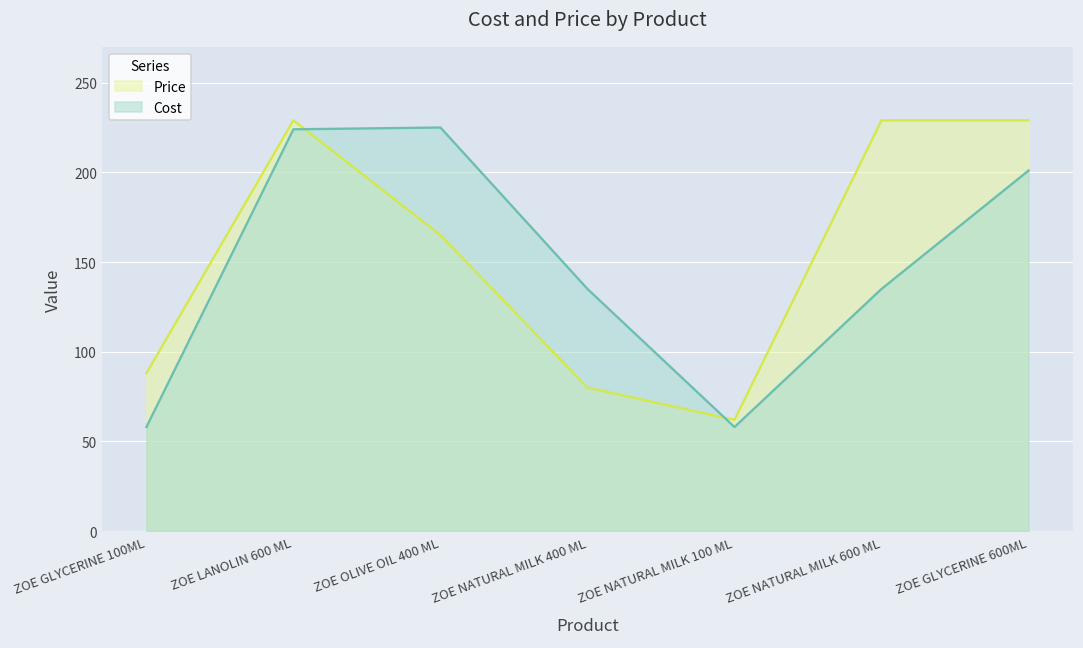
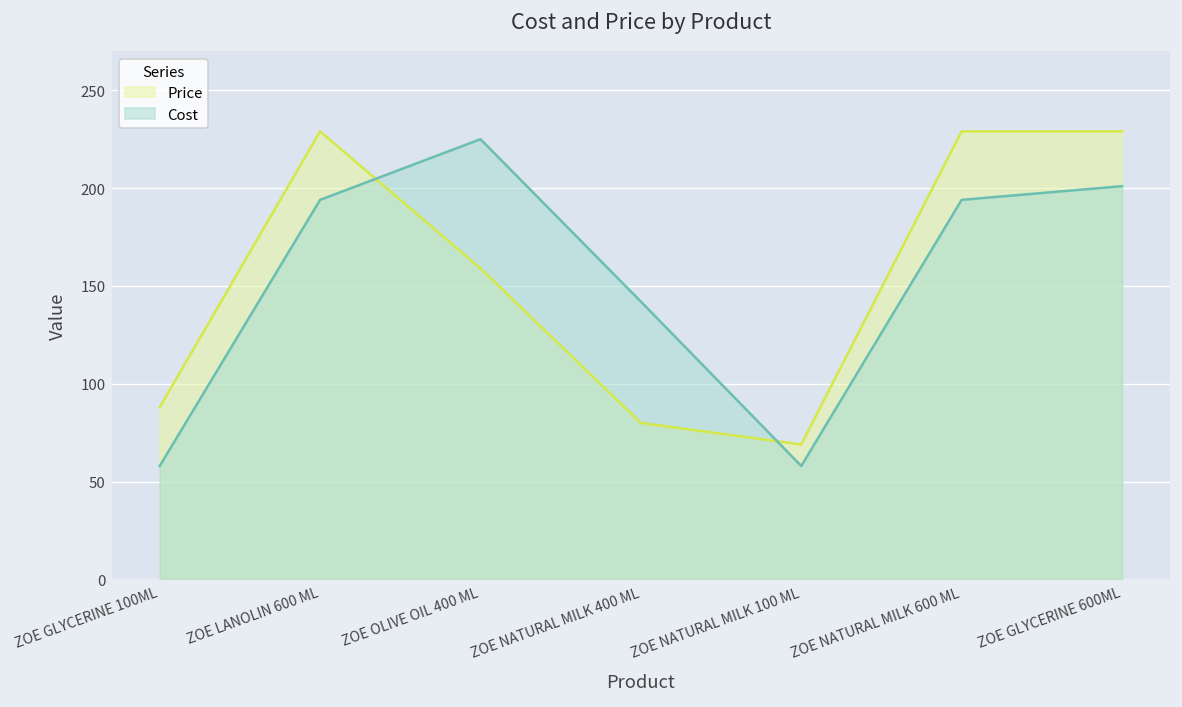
Cost, ZOE LANOLIN 600 ML: 224 -> 194
Price, ZOE OLIVE OIL 400 ML: 165 -> 159
Cost, ZOE NATURAL MILK 400 ML: 135 -> 142
Price, ZOE NATURAL MILK 100 ML: 62 -> 69
Cost, ZOE NATURAL MILK 600 ML: 135 -> 194
